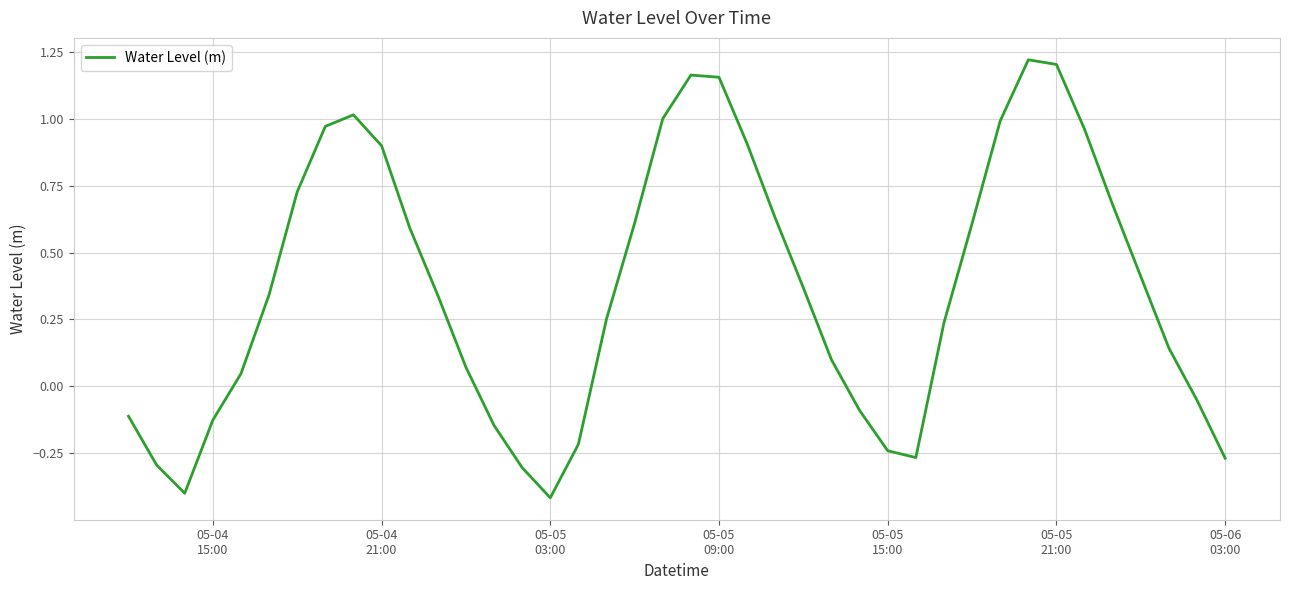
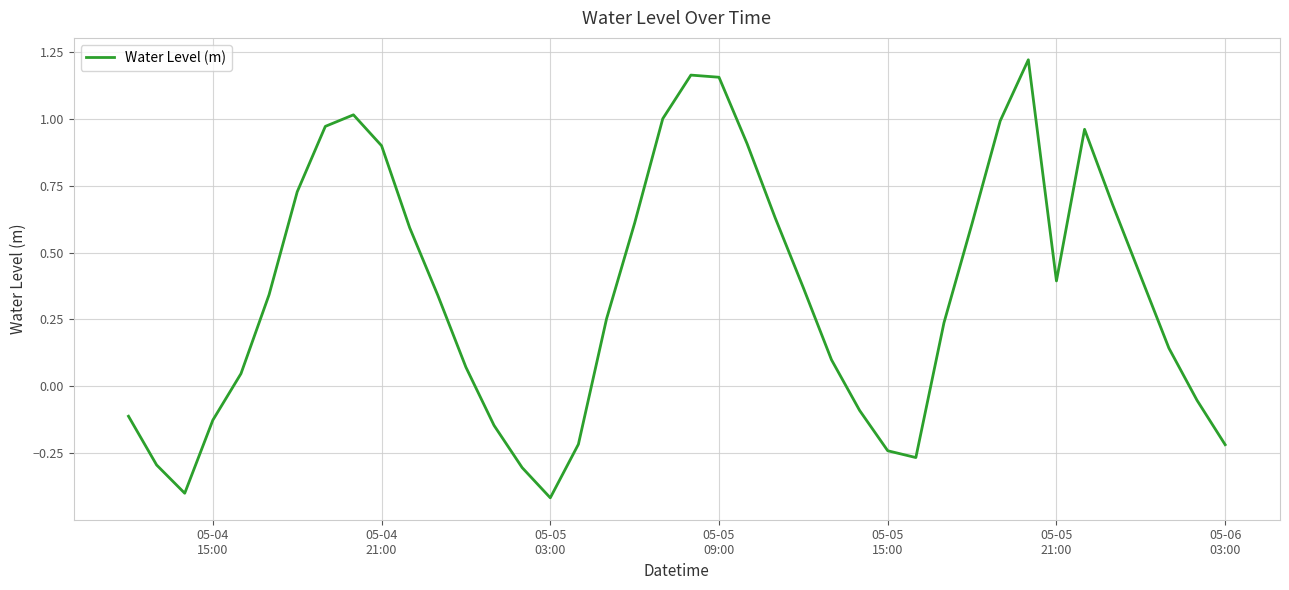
05-05 21:00: 1.20 -> 0.39
05-06 03:00: -0.27 -> -0.22
